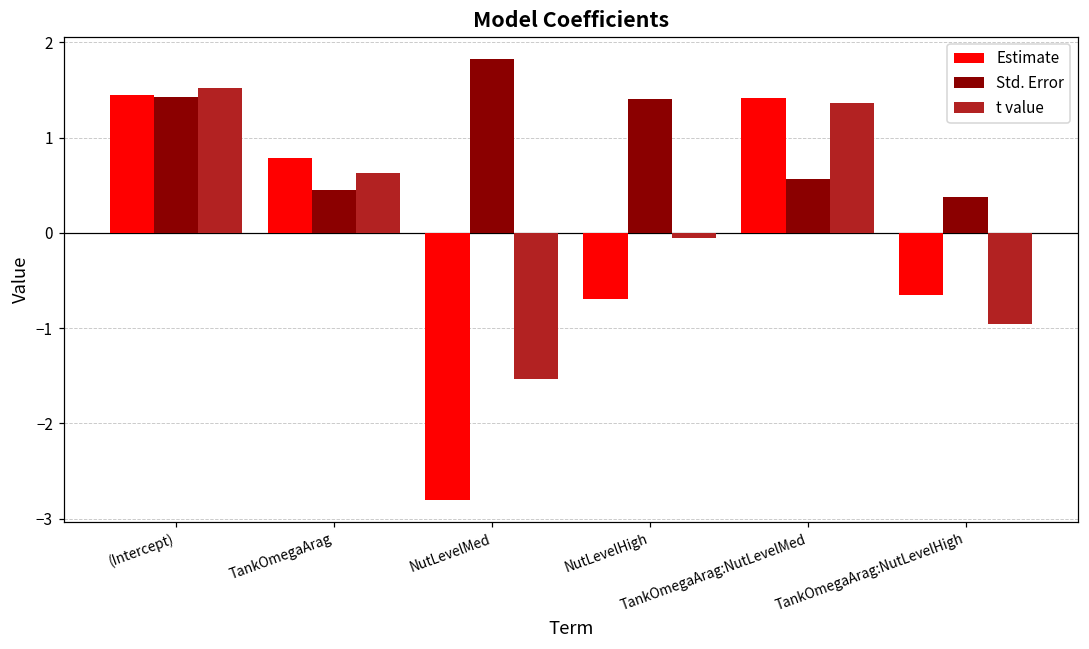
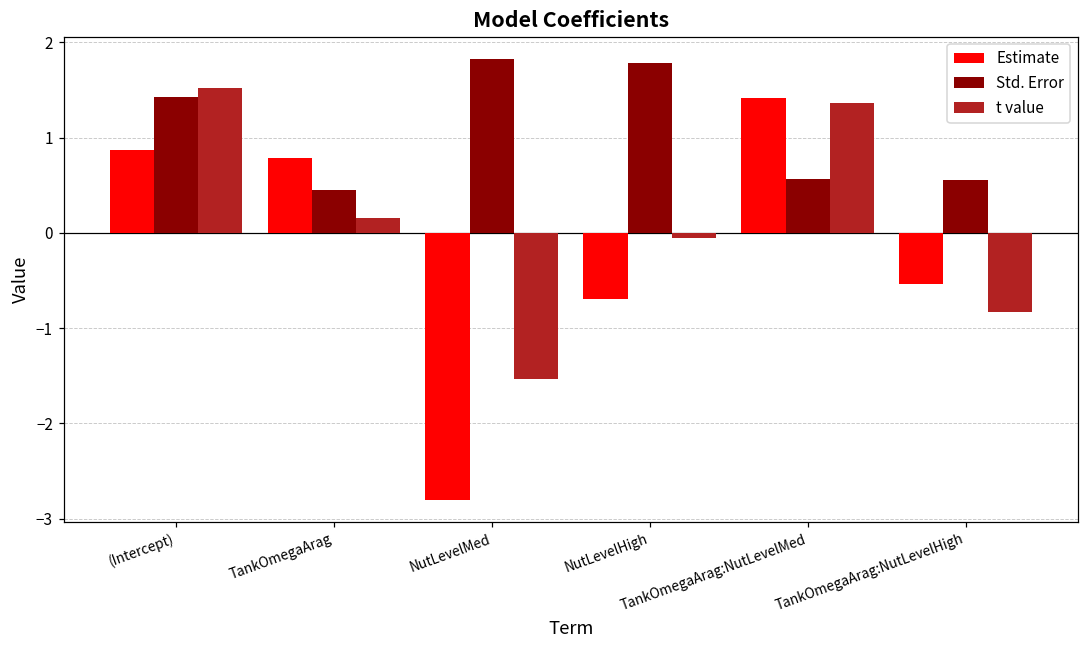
Estimate, (Intercept): 1.5 -> 0.9
t value, TankOmegaArag: 0.6 -> 0.2
Std. Error, NutLevelHigh: 1.4 -> 1.8
Estimate, TankOmegaArag:NutLevelHigh: -0.7 -> -0.5
Std. Error, TankOmegaArag:NutLevelHigh: 0.4 -> 0.6
t value, TankOmegaArag:NutLevelHigh: -1.0 -> -0.8
